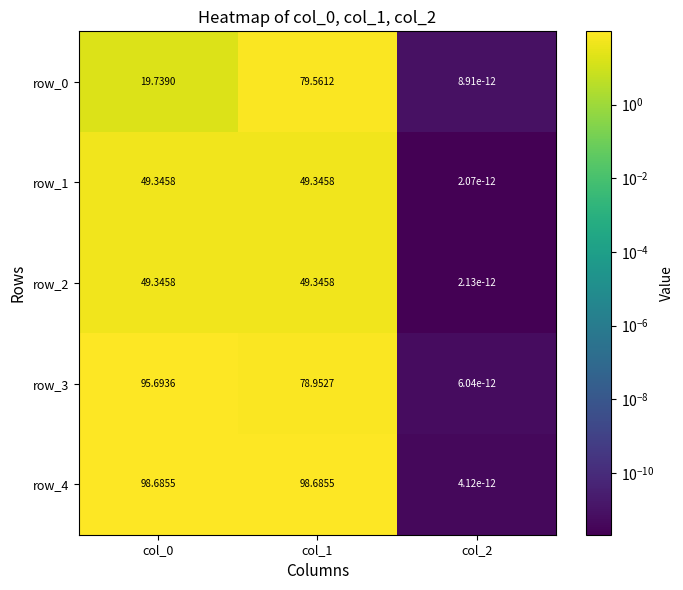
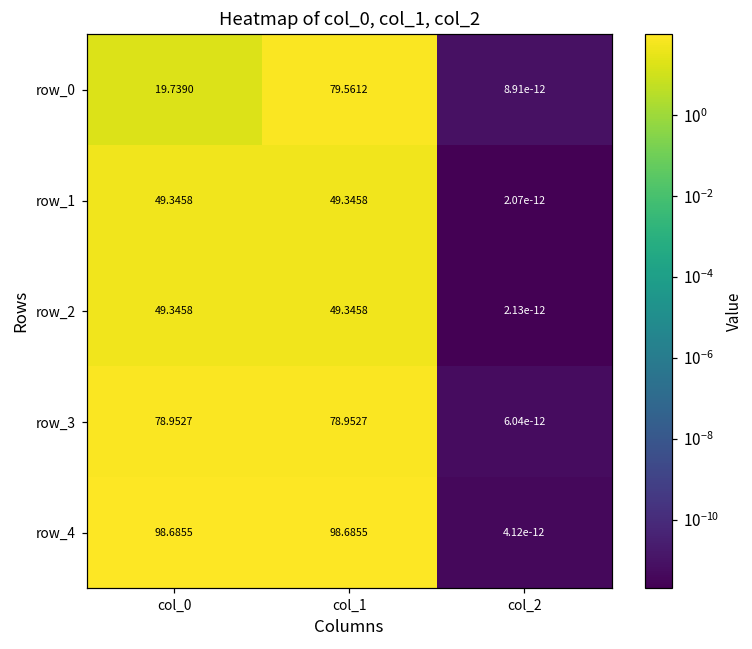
row_3, col_0: 95.6936 -> 78.9527
